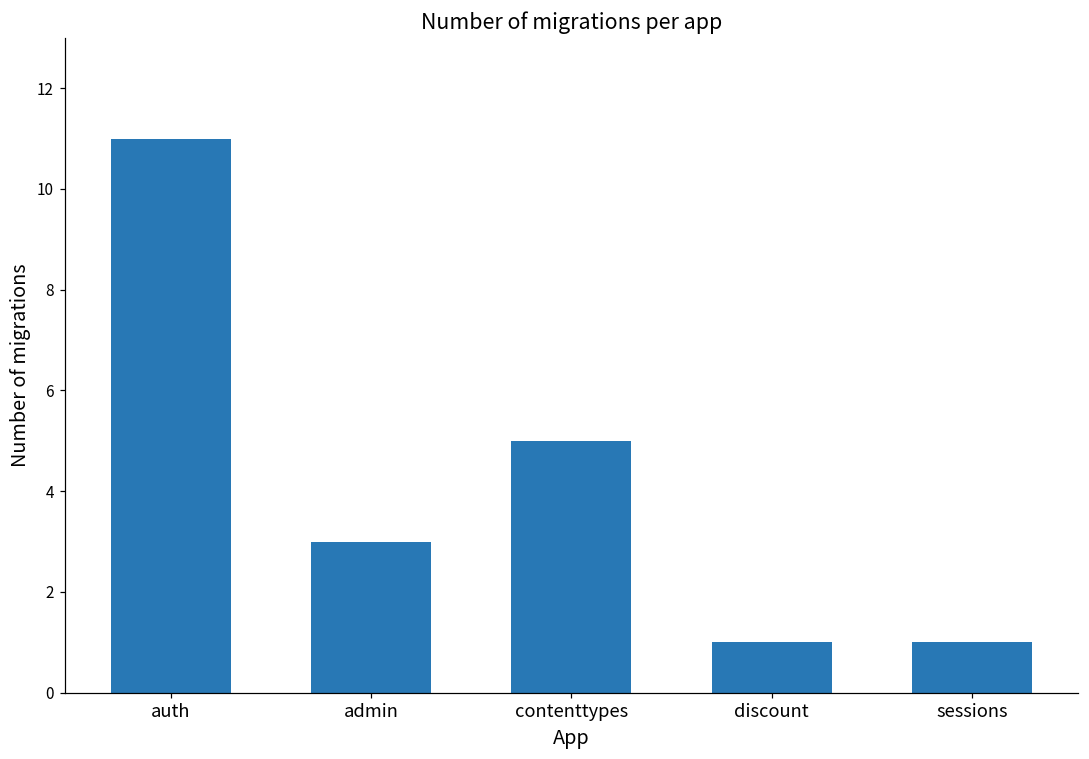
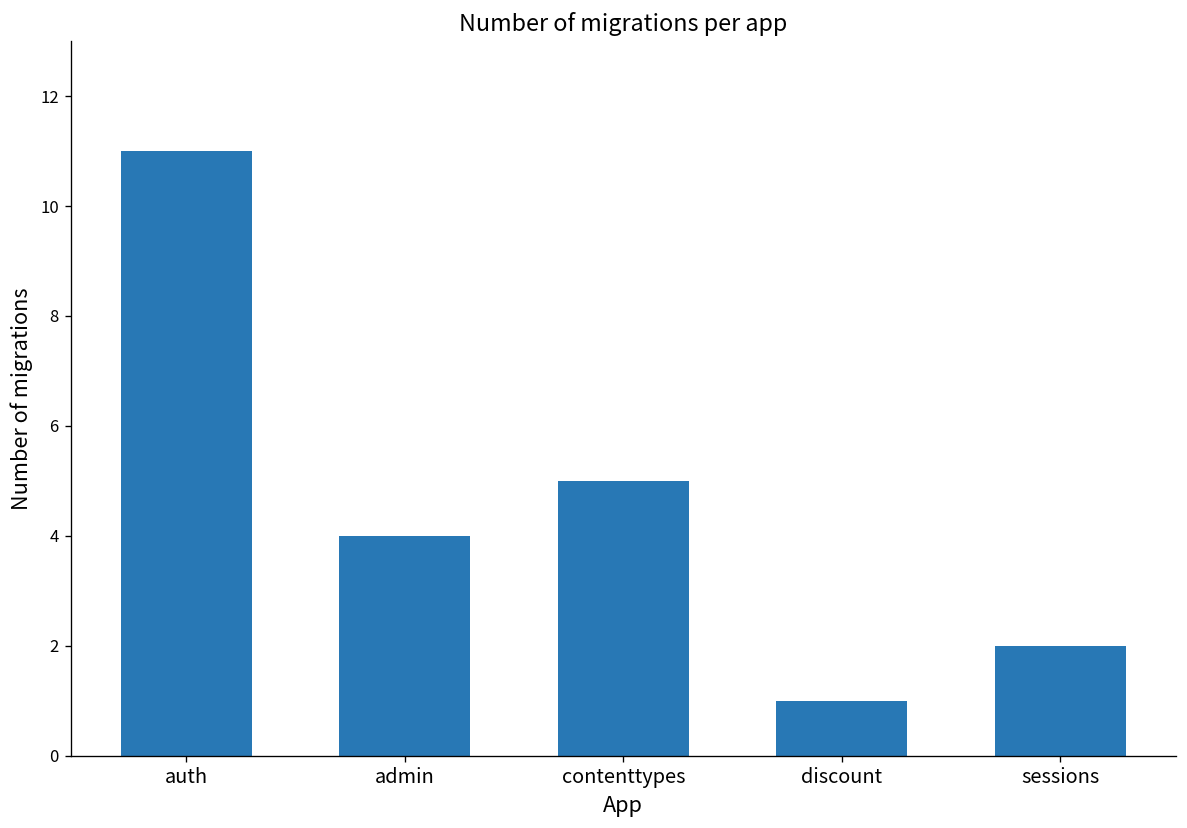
admin: 3 -> 4
sessions: 1 -> 2
